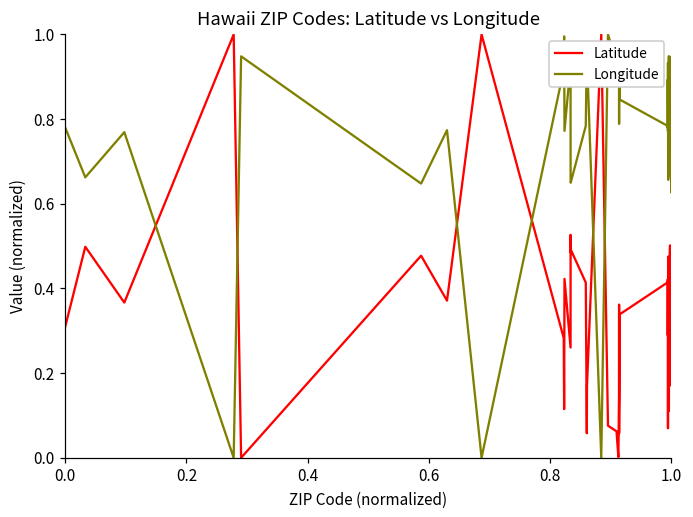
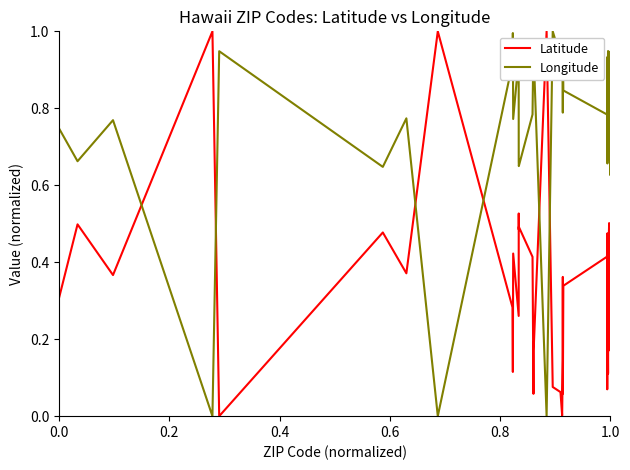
Longitude, 0.0: 0.78 -> 0.75
